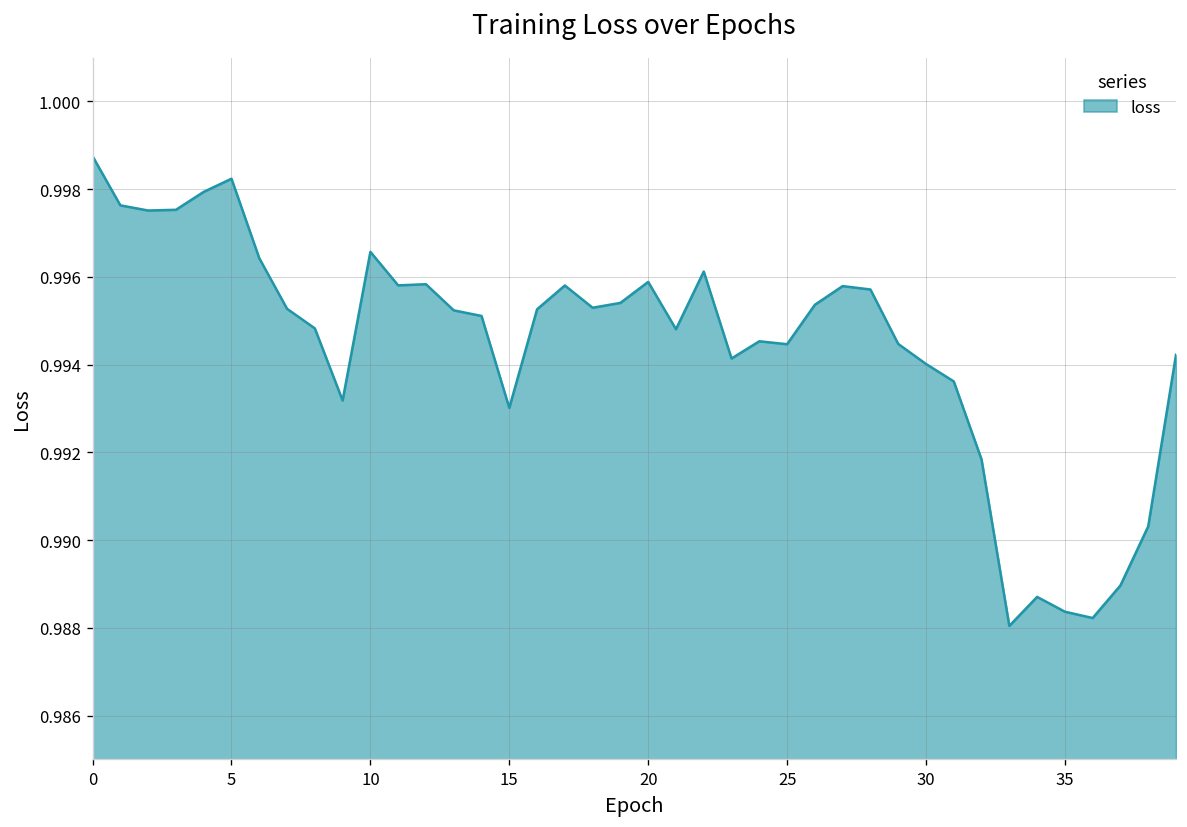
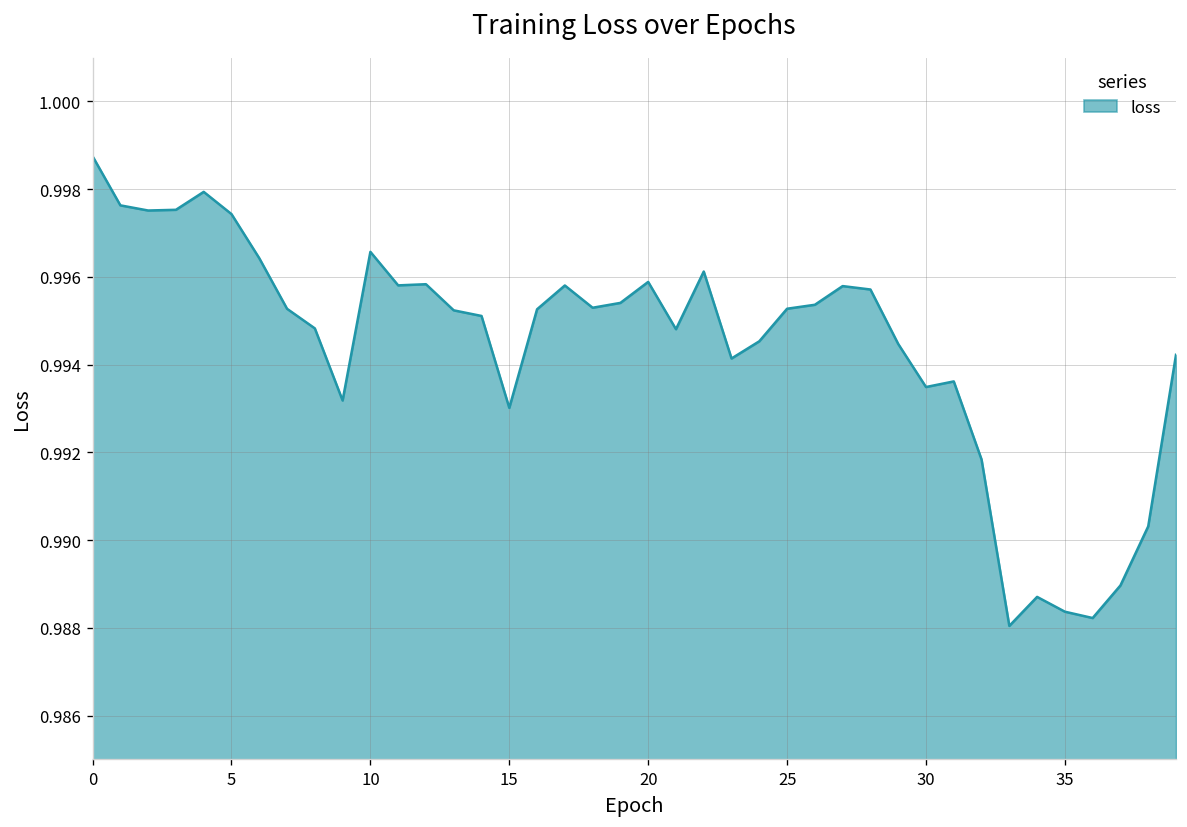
5: 0.9982 -> 0.9974
25: 0.9945 -> 0.9953
30: 0.9940 -> 0.9935
